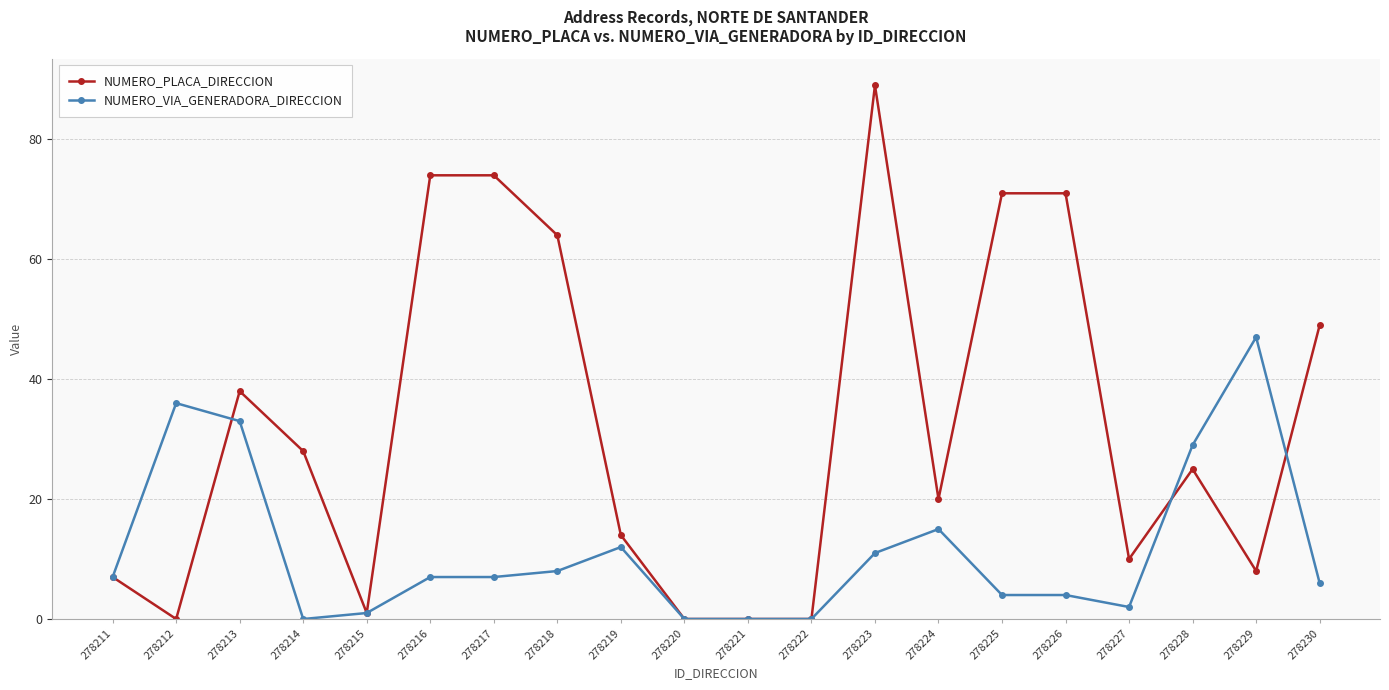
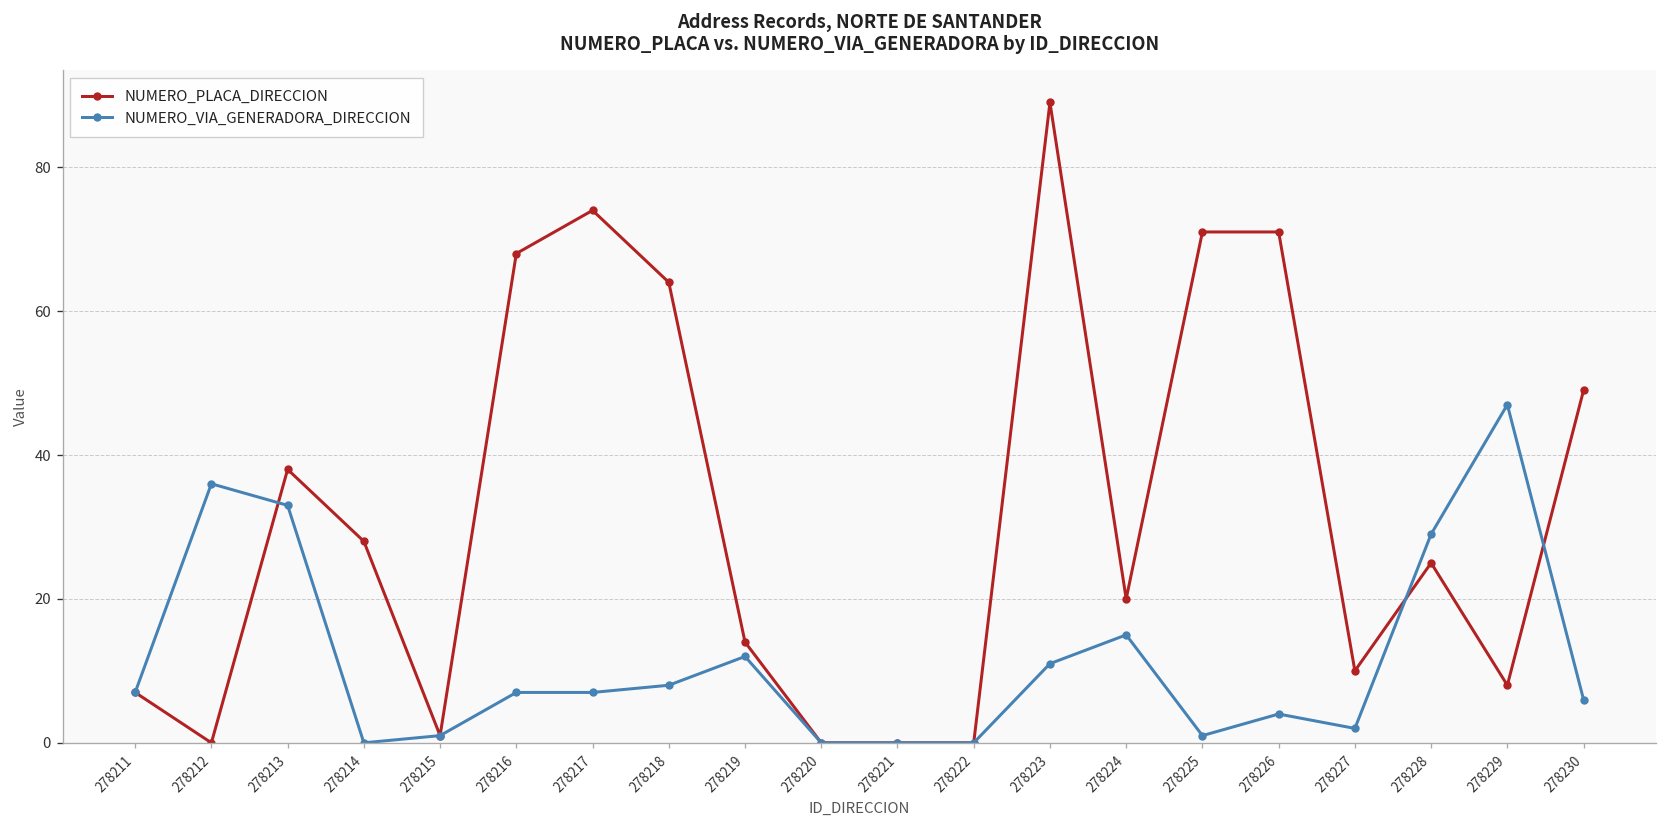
NUMERO_PLACA_DIRECCION, 278216: 74 -> 68
NUMERO_VIA_GENERADORA_DIRECCION, 278225: 4 -> 1
